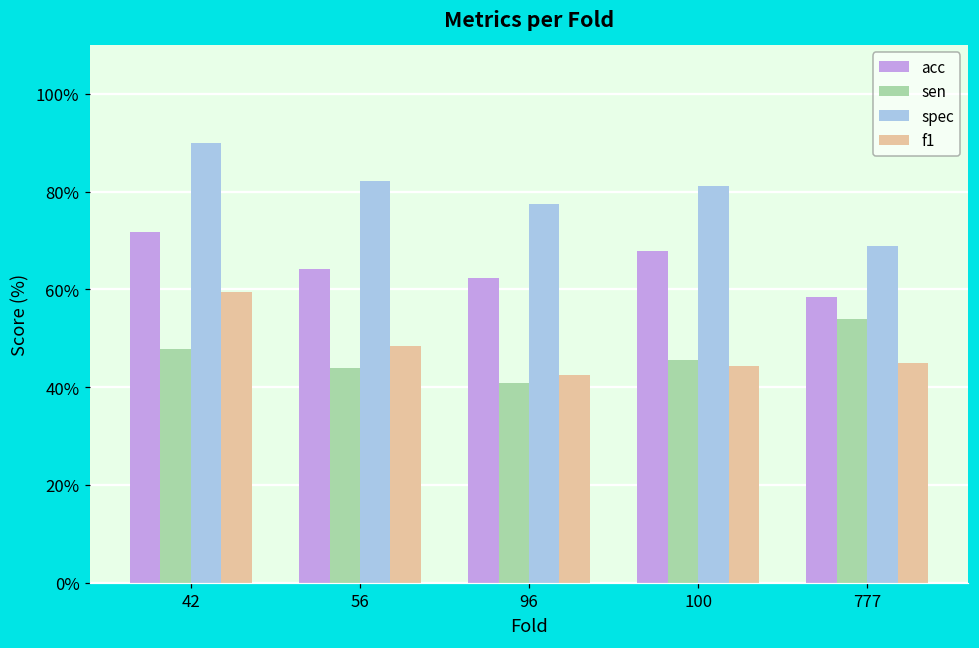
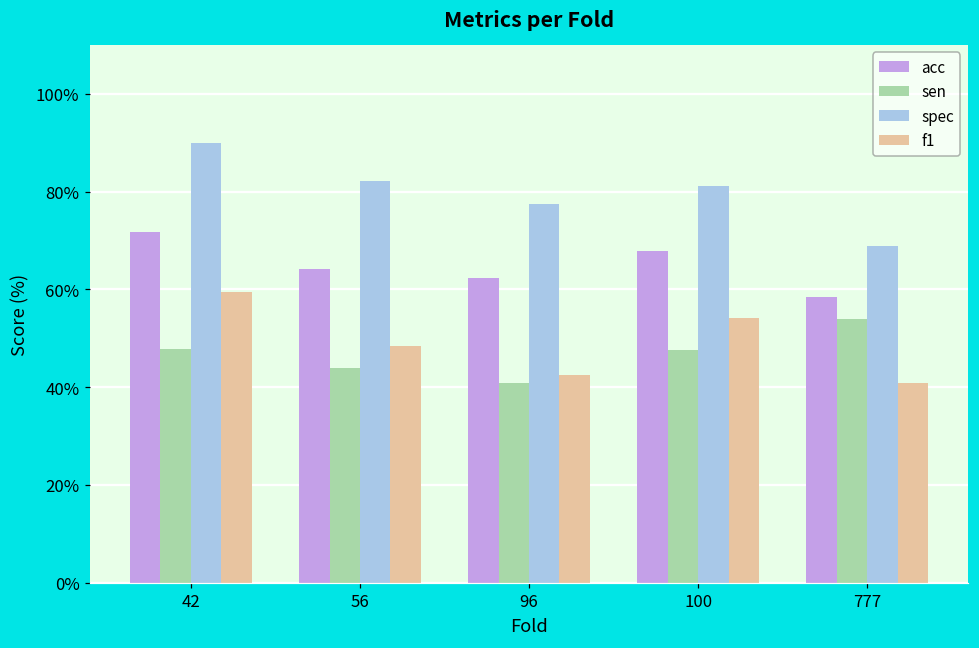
sen, 100: 46% -> 48%
f1, 100: 44% -> 54%
f1, 777: 45% -> 41%
